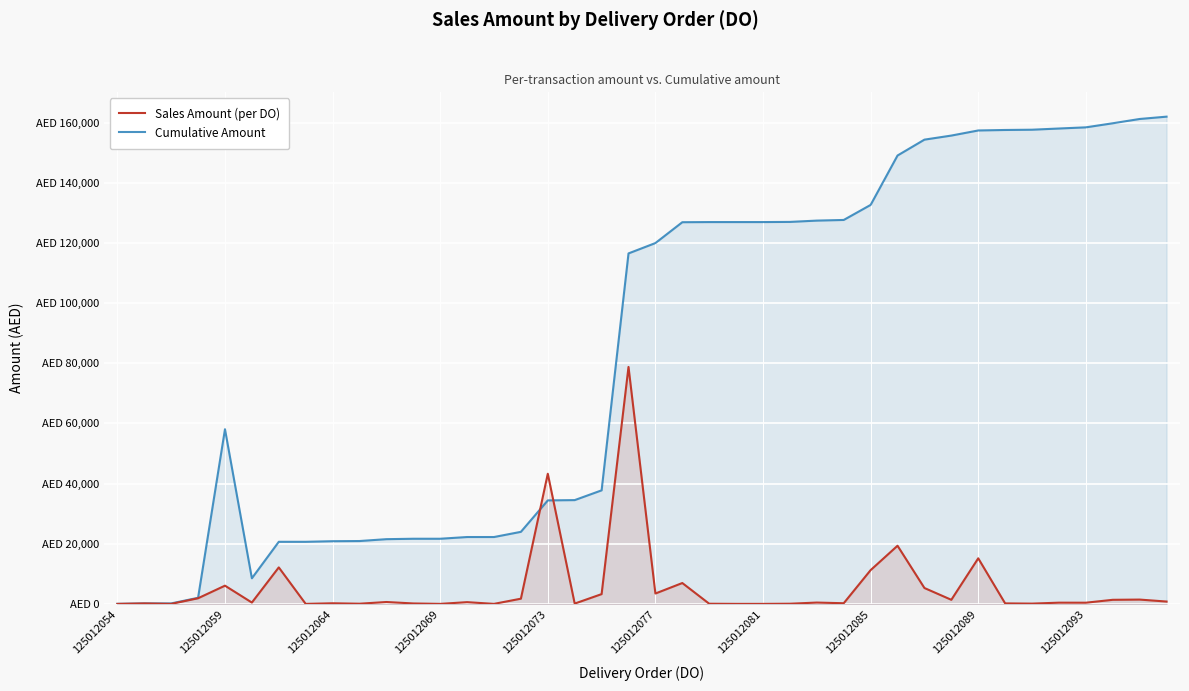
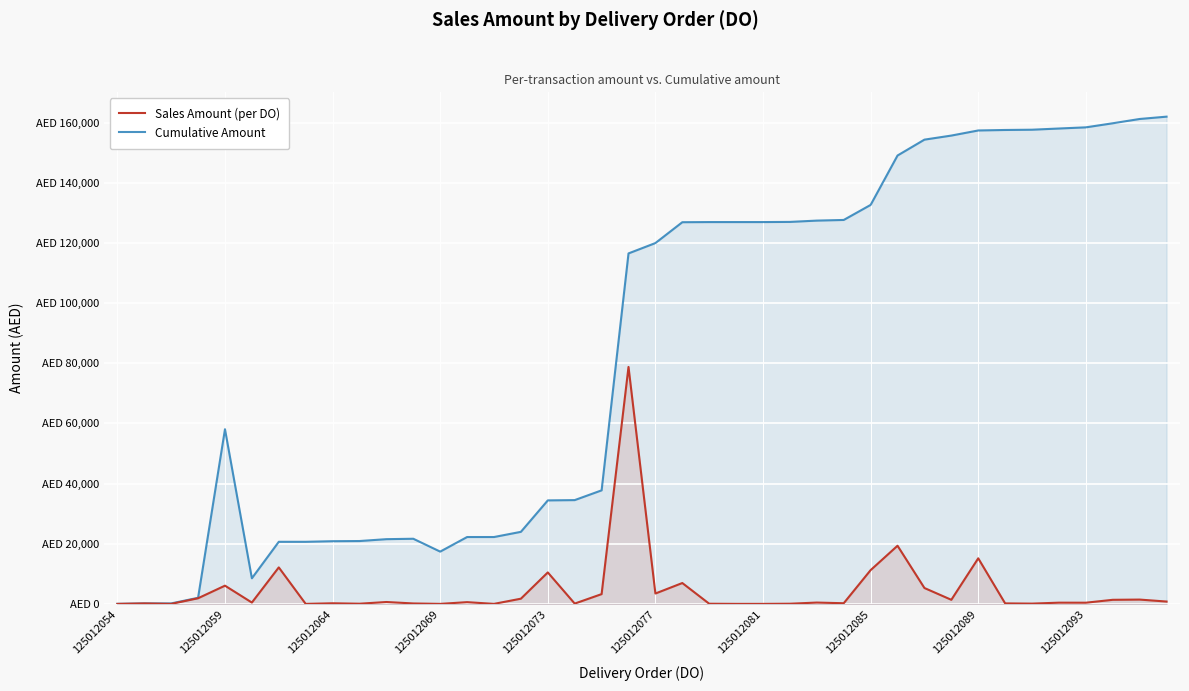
Cumulative Amount, 125012069: AED 22,000 -> AED 17,000
Sales Amount (per DO), 125012073: AED 43,000 -> AED 10,000
